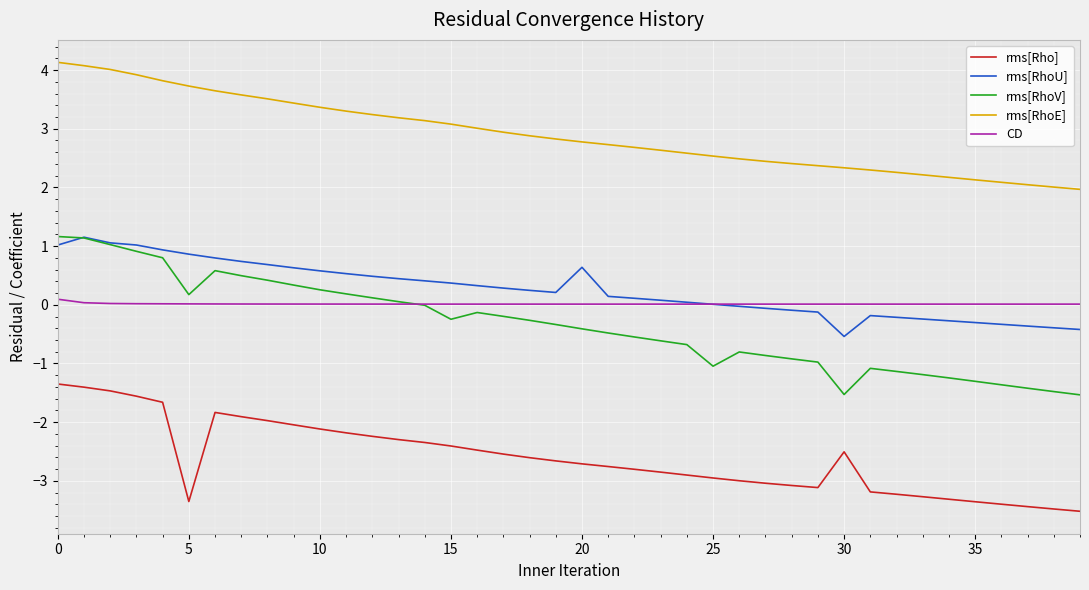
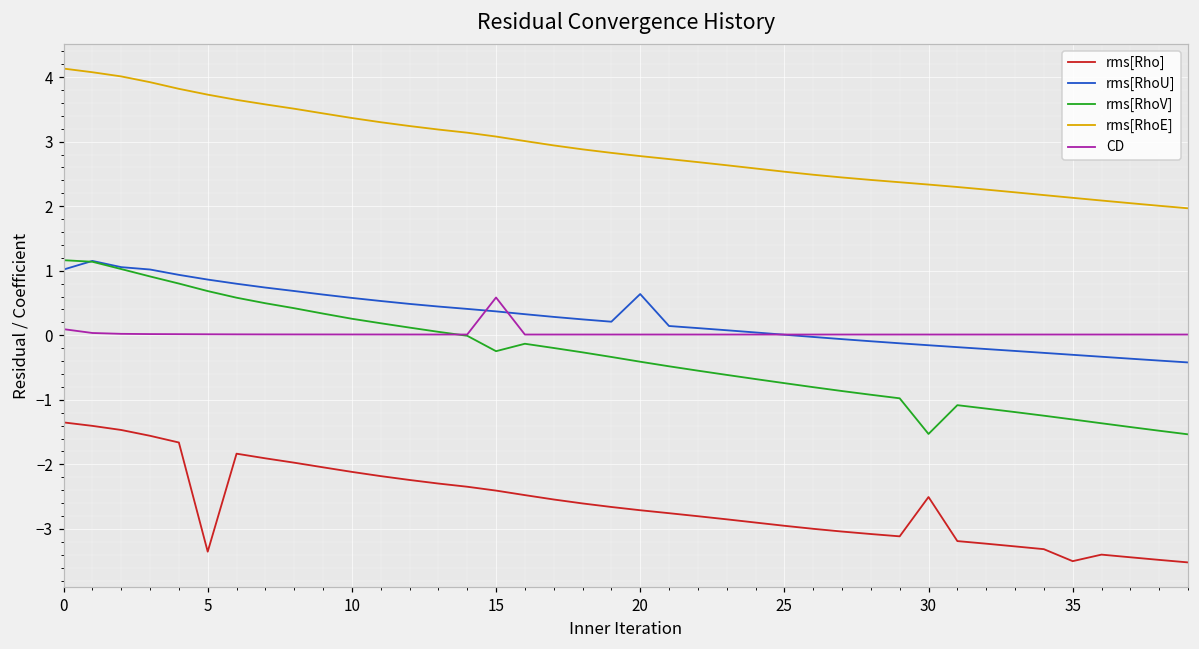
rms[RhoV], 5: 0.2 -> 0.7
CD, 15: 0.0 -> 0.6
rms[RhoV], 25: -1.0 -> -0.7
rms[RhoU], 30: -0.5 -> -0.2
rms[Rho], 35: -3.4 -> -3.5
